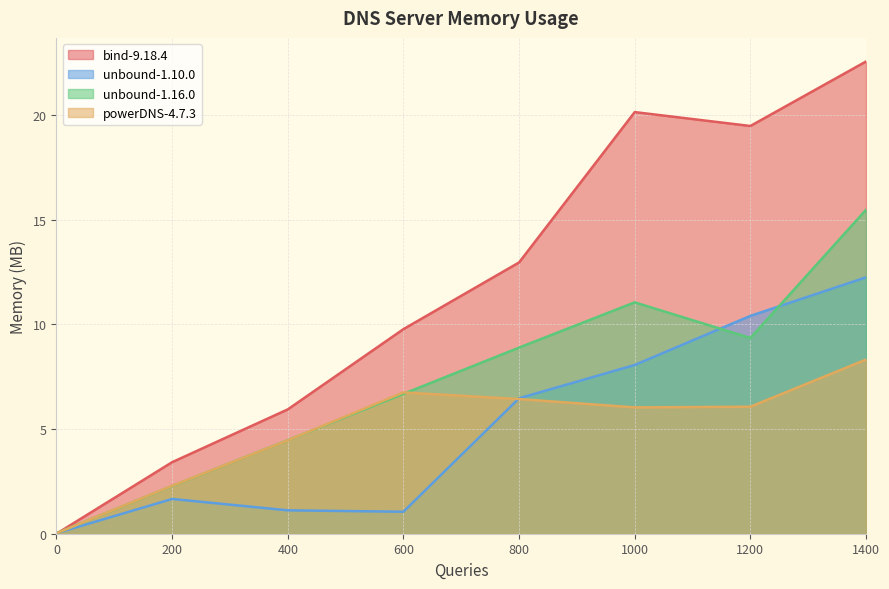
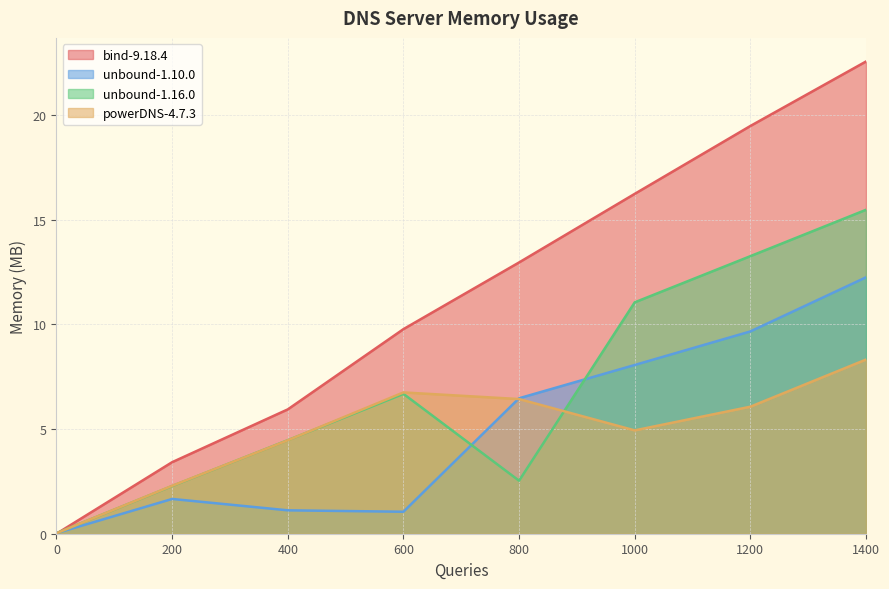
unbound-1.16.0, 800: 8.9 -> 2.5
bind-9.18.4, 1000: 20.1 -> 16.2
powerDNS-4.7.3, 1000: 6.0 -> 4.9
unbound-1.10.0, 1200: 10.4 -> 9.7
unbound-1.16.0, 1200: 9.4 -> 13.3
